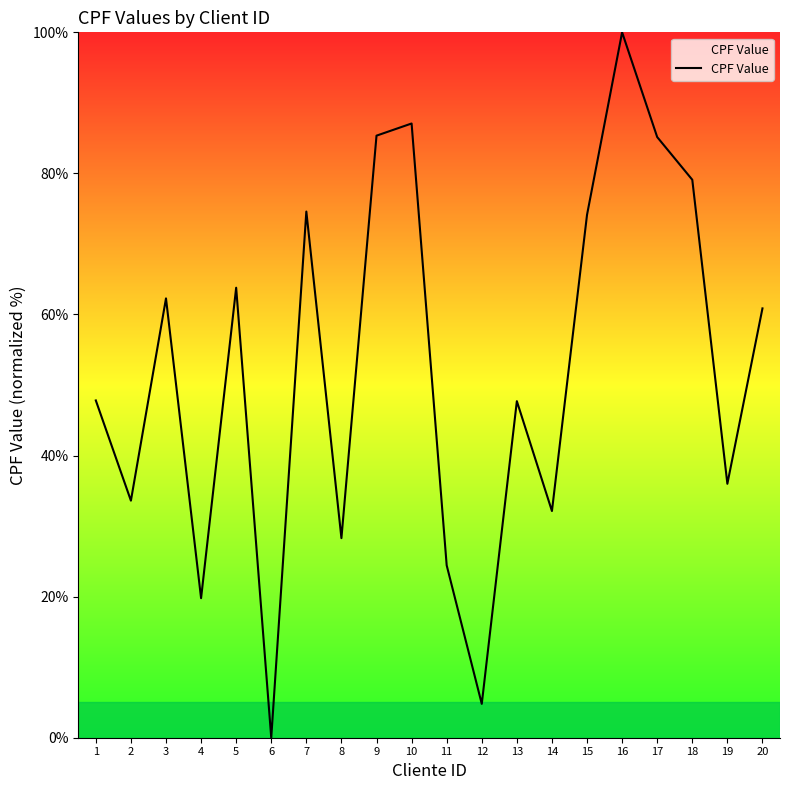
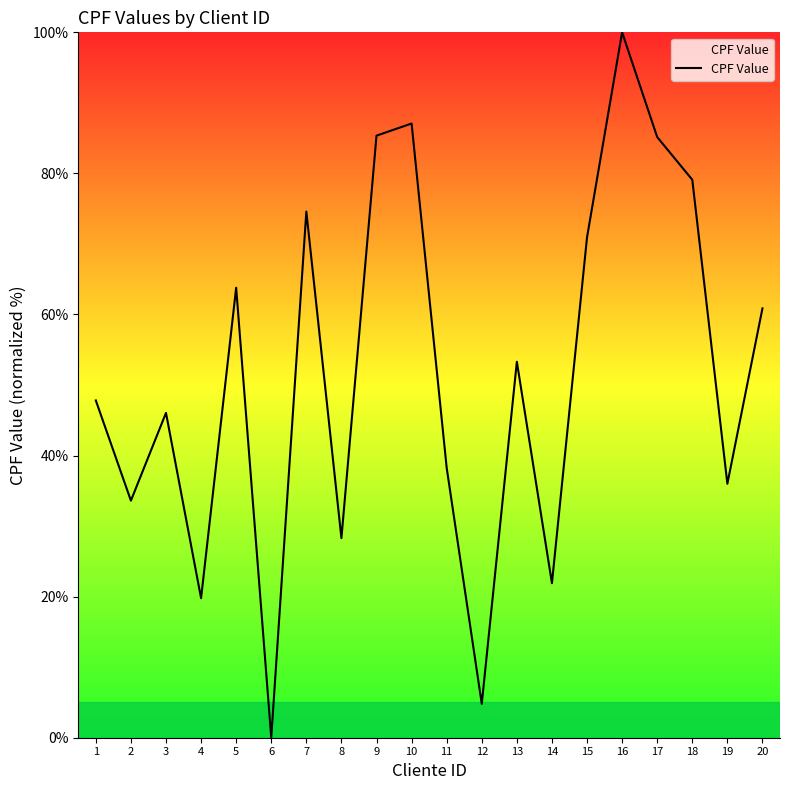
3: 62% -> 46%
11: 24% -> 38%
13: 48% -> 53%
14: 32% -> 22%
15: 74% -> 71%
